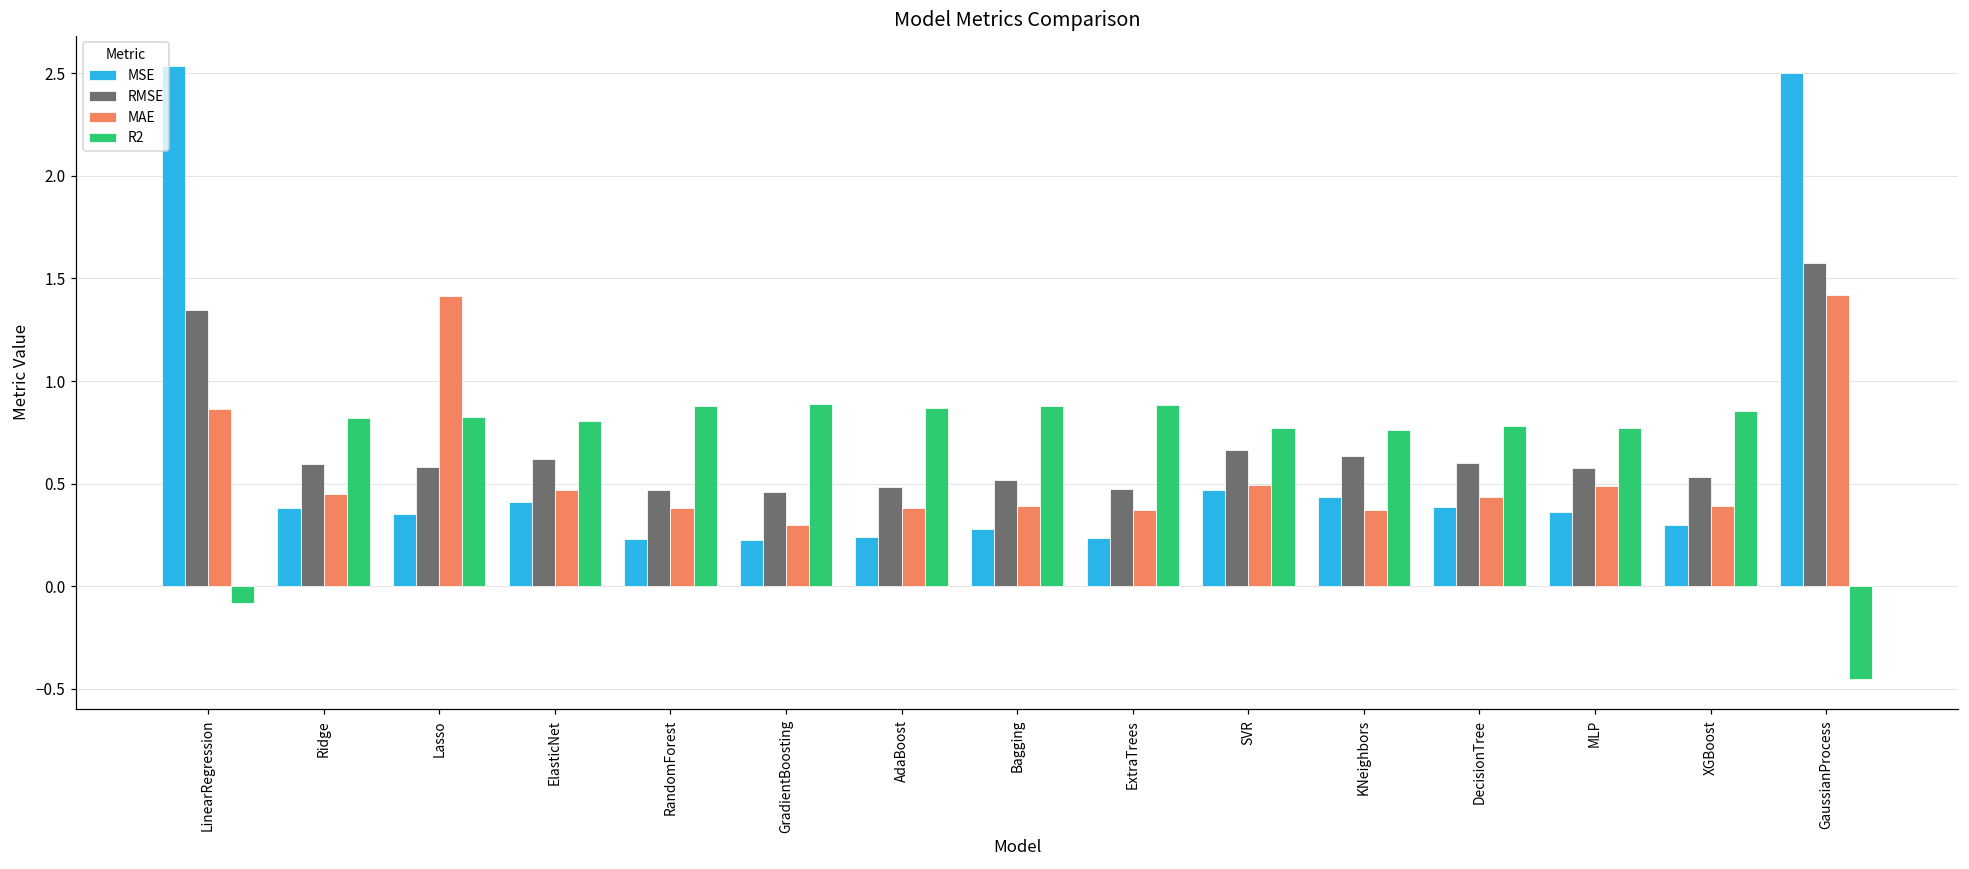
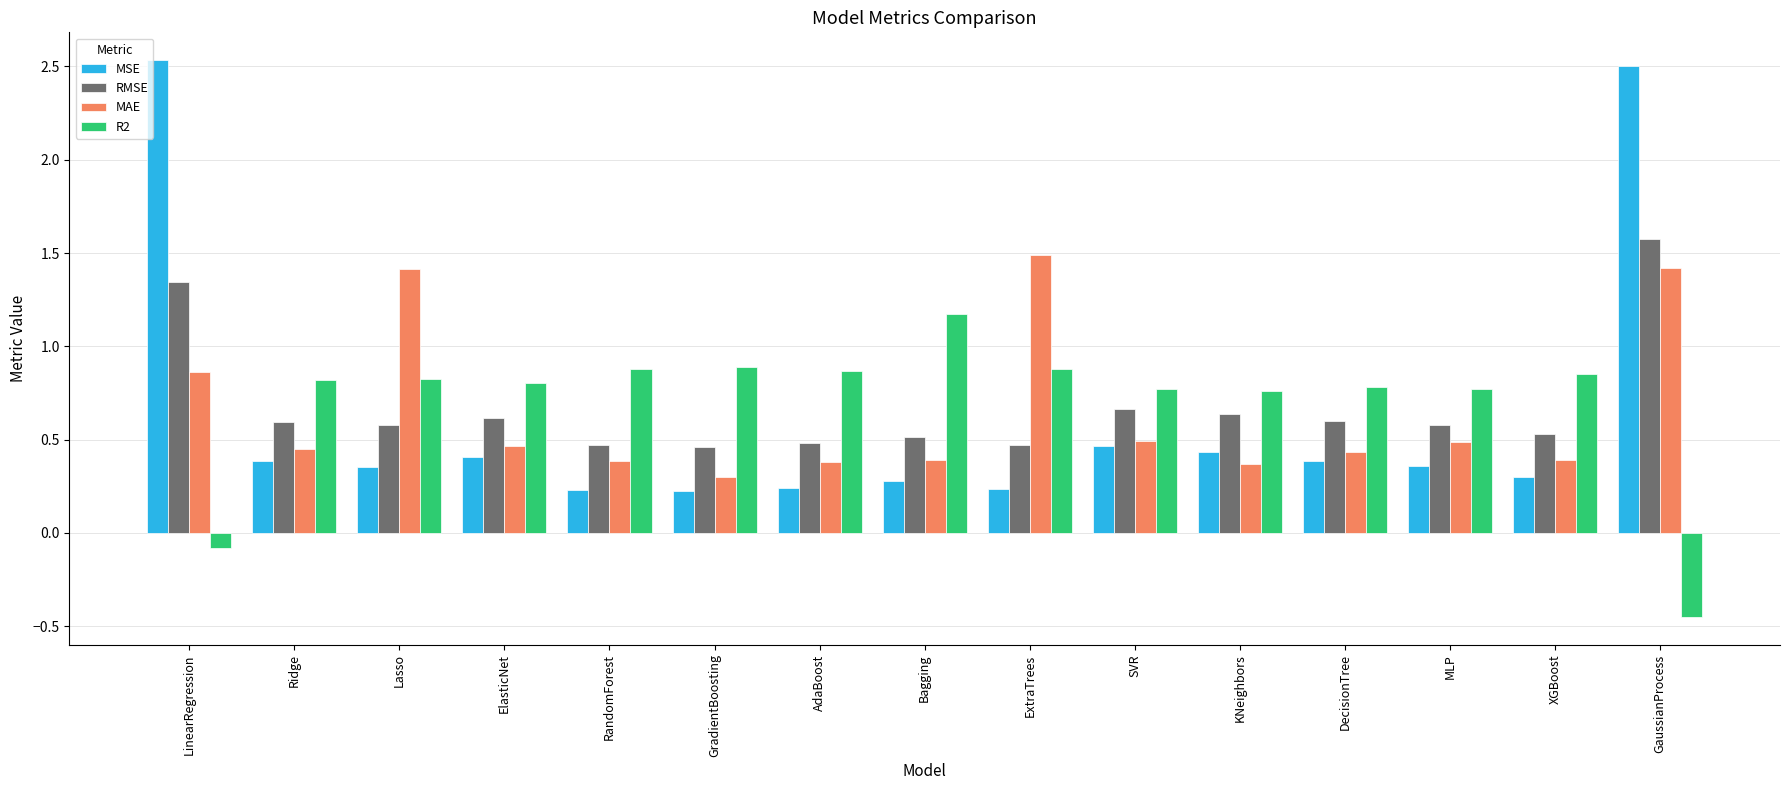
R2, Bagging: 0.88 -> 1.17
MAE, ExtraTrees: 0.37 -> 1.49
